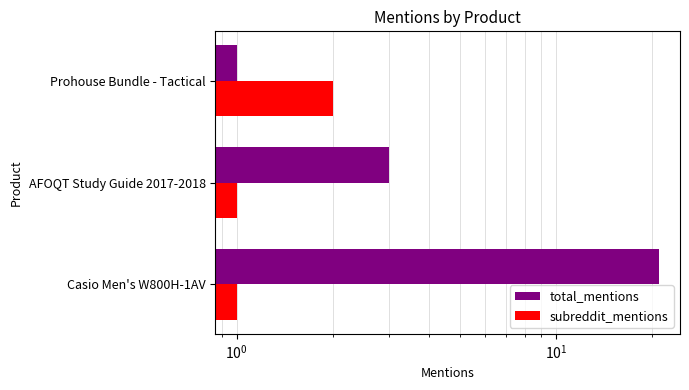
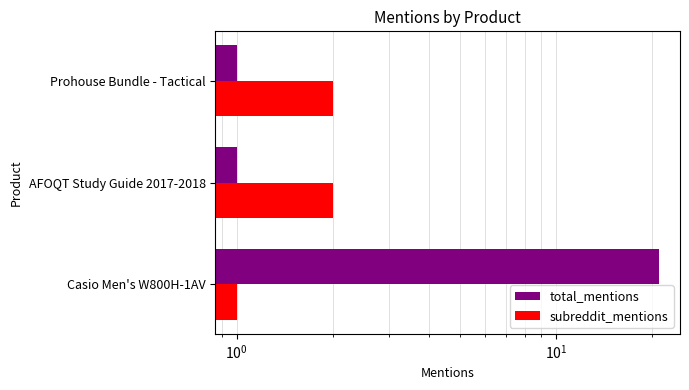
total_mentions, AFOQT Study Guide 2017-2018: 3 -> 1
subreddit_mentions, AFOQT Study Guide 2017-2018: 1 -> 2
